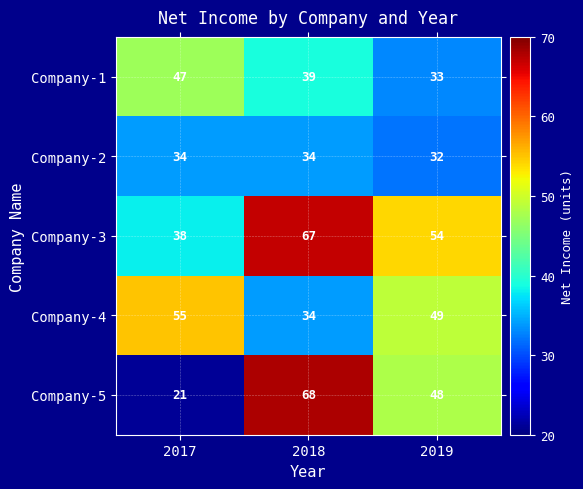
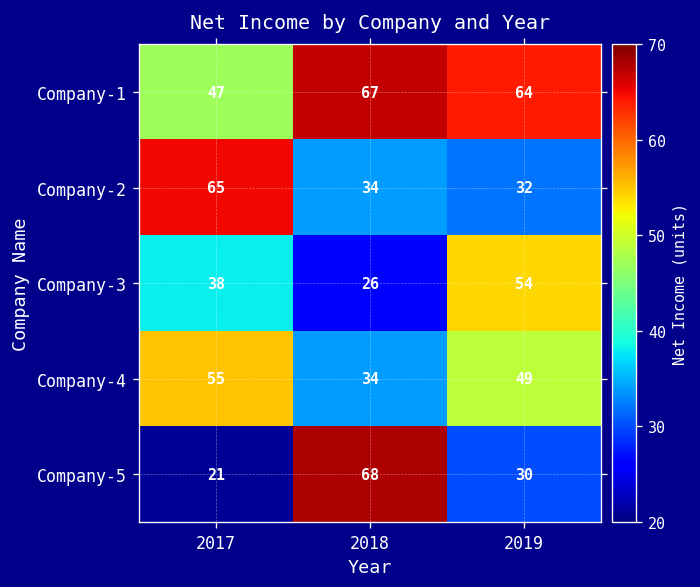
Company-1, 2018: 39 -> 67
Company-1, 2019: 33 -> 64
Company-2, 2017: 34 -> 65
Company-3, 2018: 67 -> 26
Company-5, 2019: 48 -> 30
